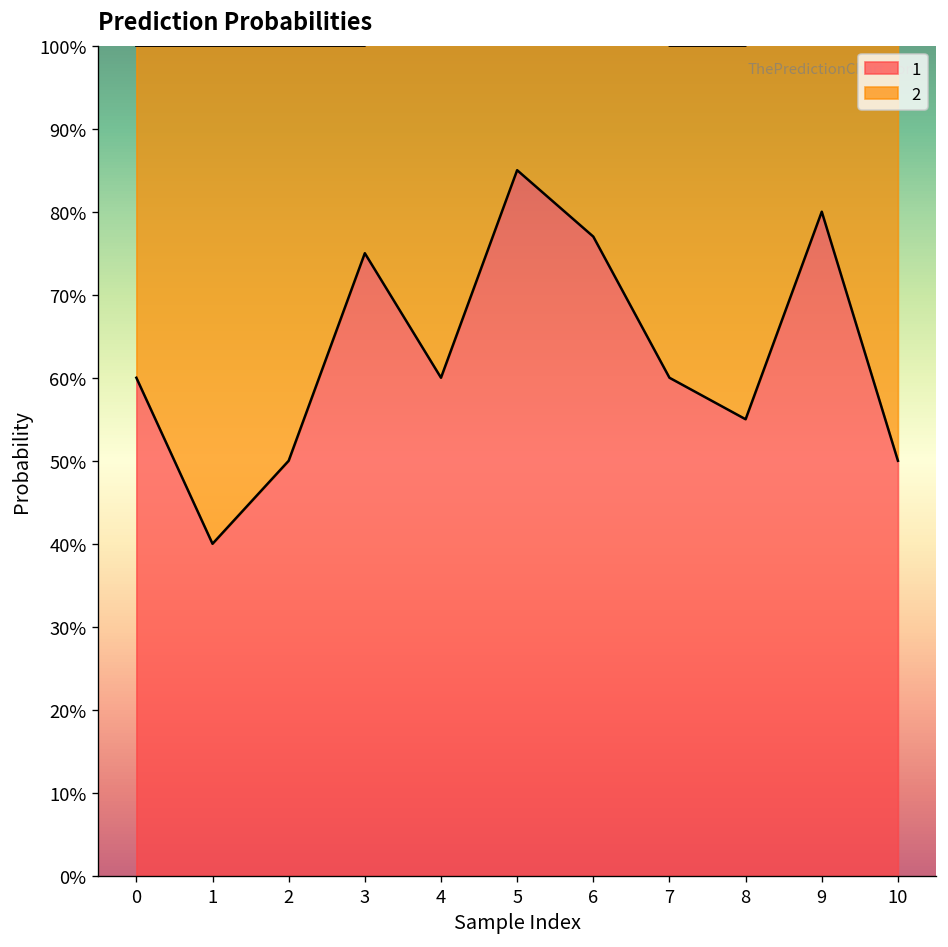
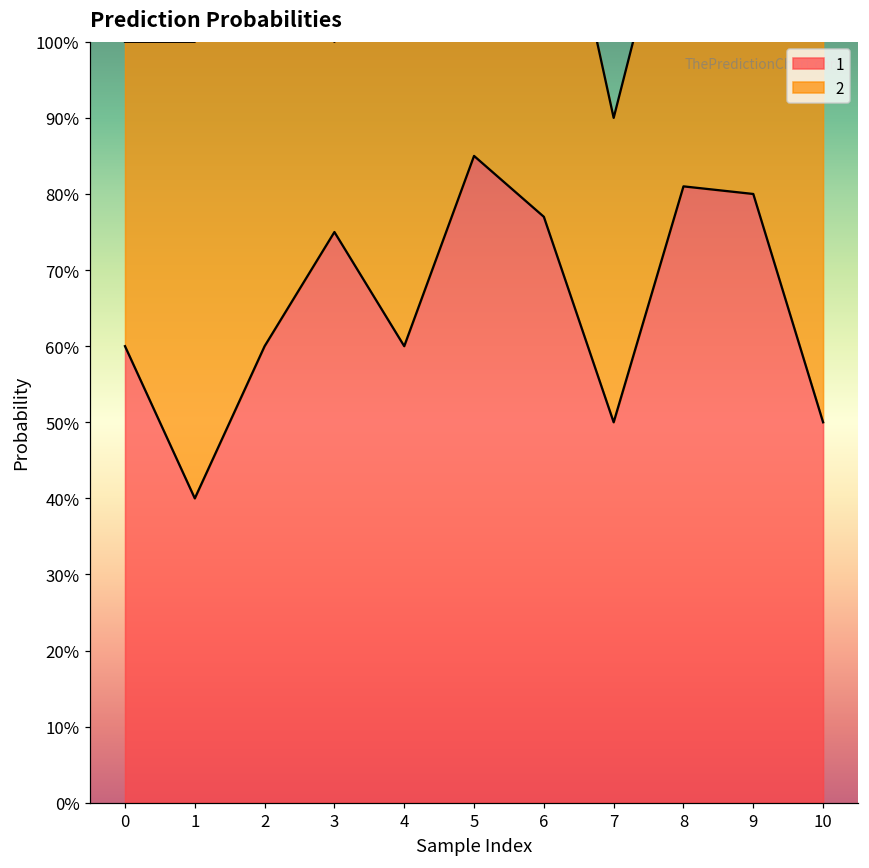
1, 2: 50% -> 60%
1, 7: 60% -> 50%
1, 8: 55% -> 81%
